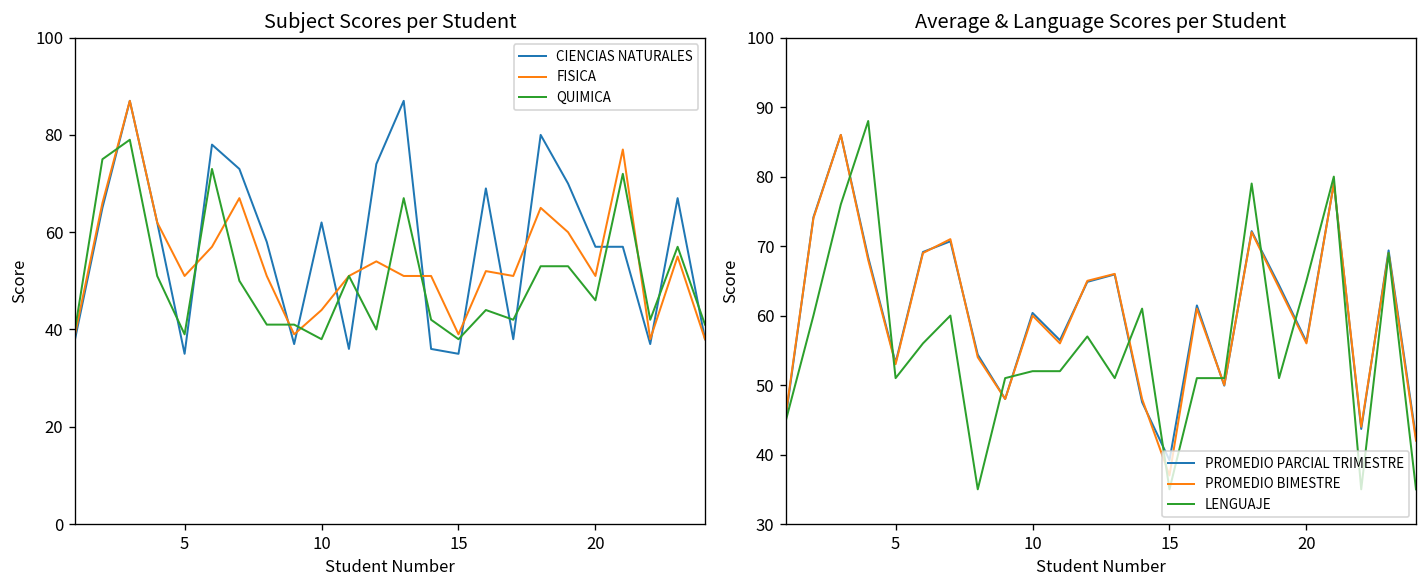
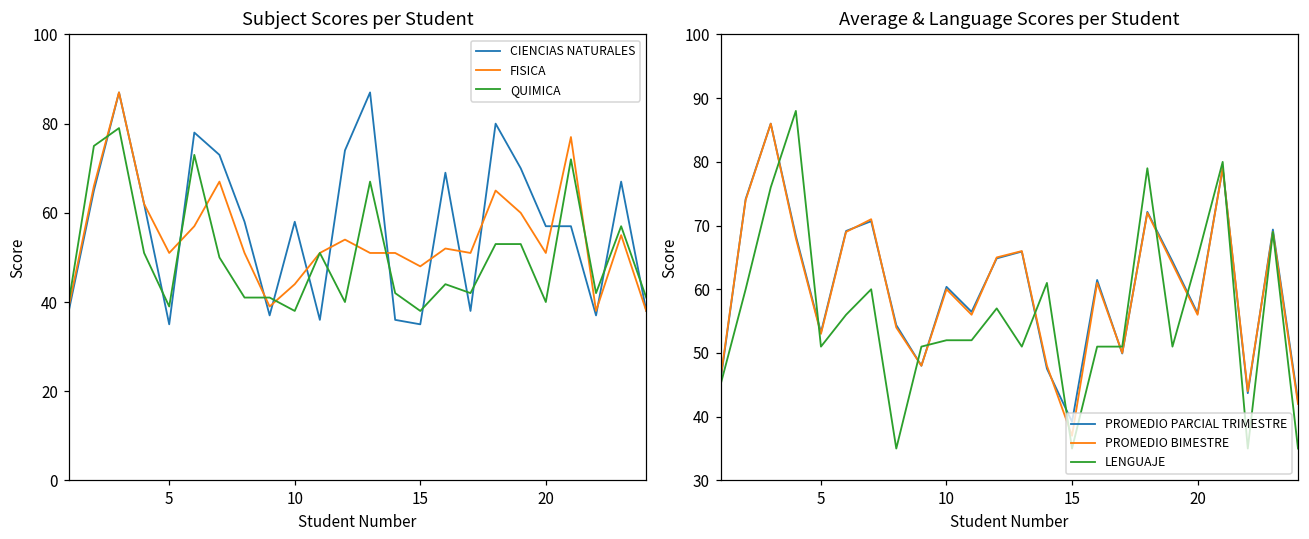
Subject Scores per Student, CIENCIAS NATURALES, 10: 62 -> 58
Subject Scores per Student, FISICA, 15: 39 -> 48
Subject Scores per Student, QUIMICA, 20: 46 -> 40
